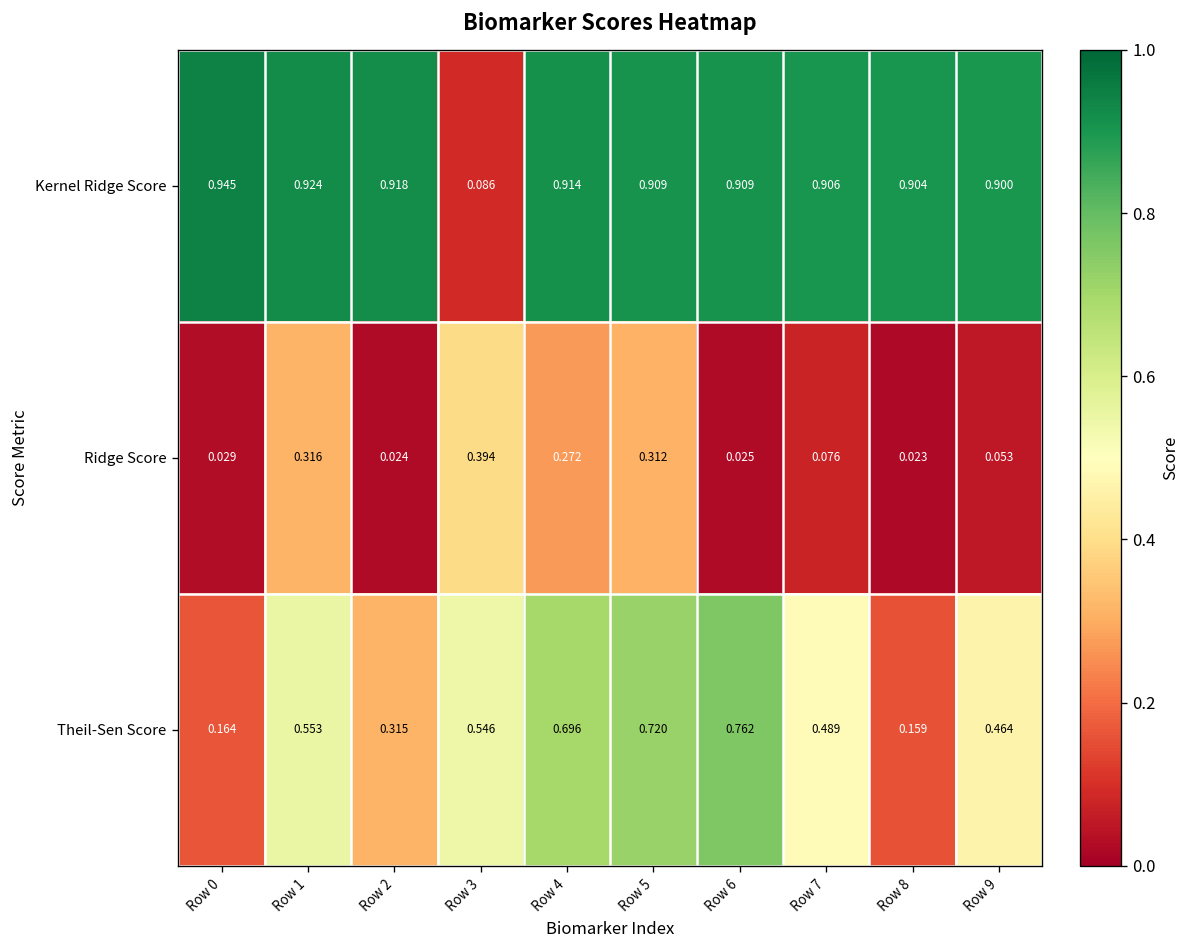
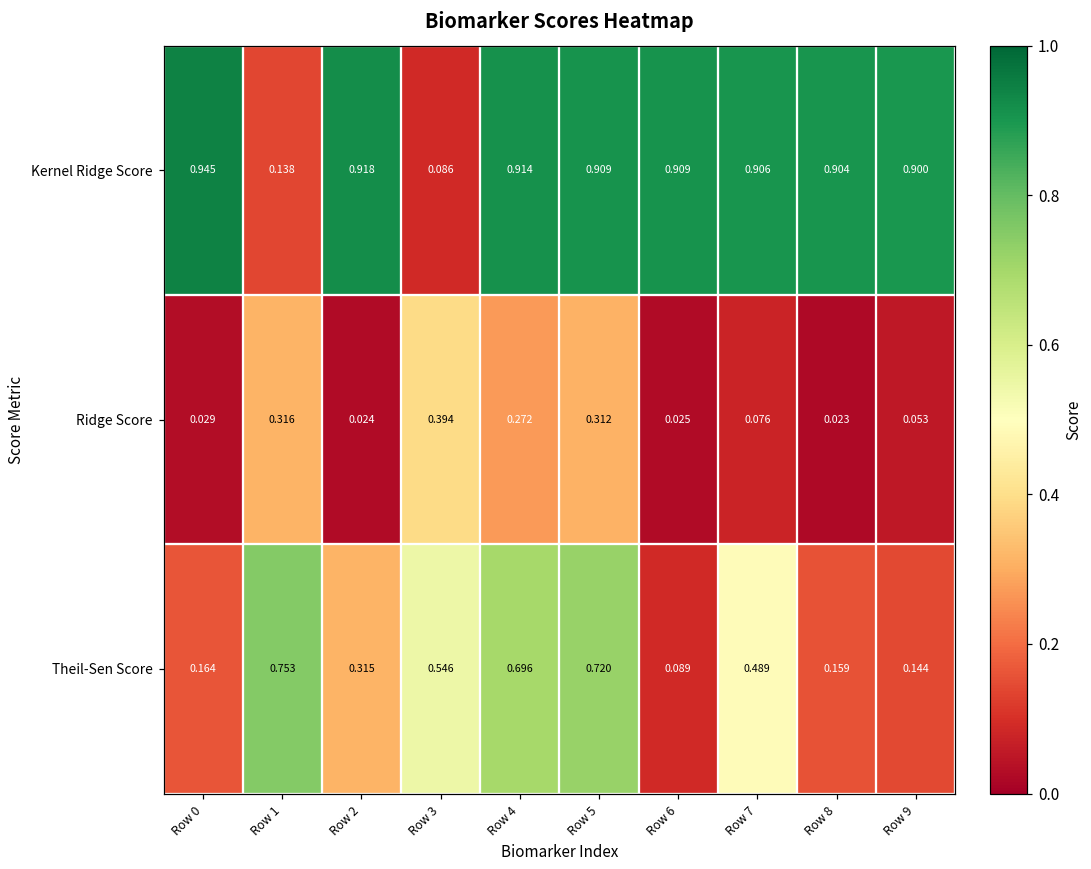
Kernel Ridge Score, Row 1: 0.924 -> 0.138
Theil-Sen Score, Row 1: 0.553 -> 0.753
Theil-Sen Score, Row 6: 0.762 -> 0.089
Theil-Sen Score, Row 9: 0.464 -> 0.144
